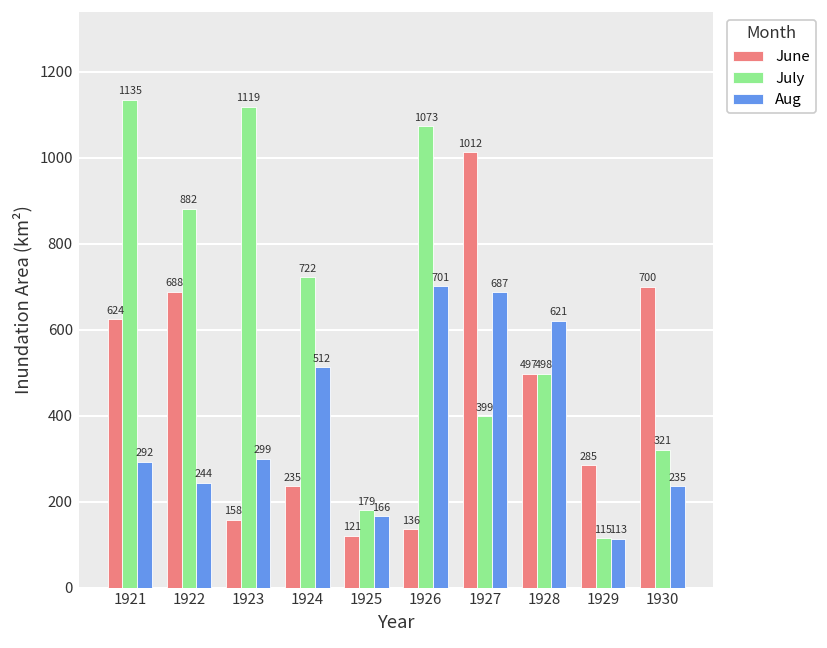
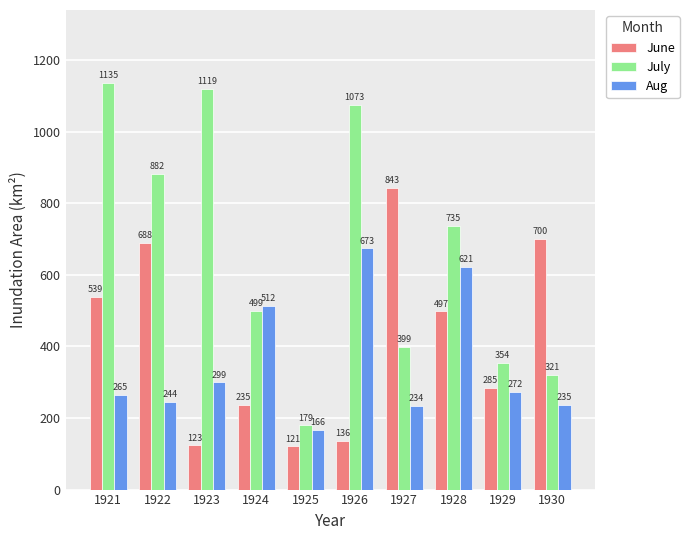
June, 1921: 624 -> 539
Aug, 1921: 292 -> 265
June, 1923: 158 -> 123
July, 1924: 722 -> 499
Aug, 1926: 701 -> 673
June, 1927: 1012 -> 843
Aug, 1927: 687 -> 234
July, 1928: 498 -> 735
July, 1929: 115 -> 354
Aug, 1929: 113 -> 272
